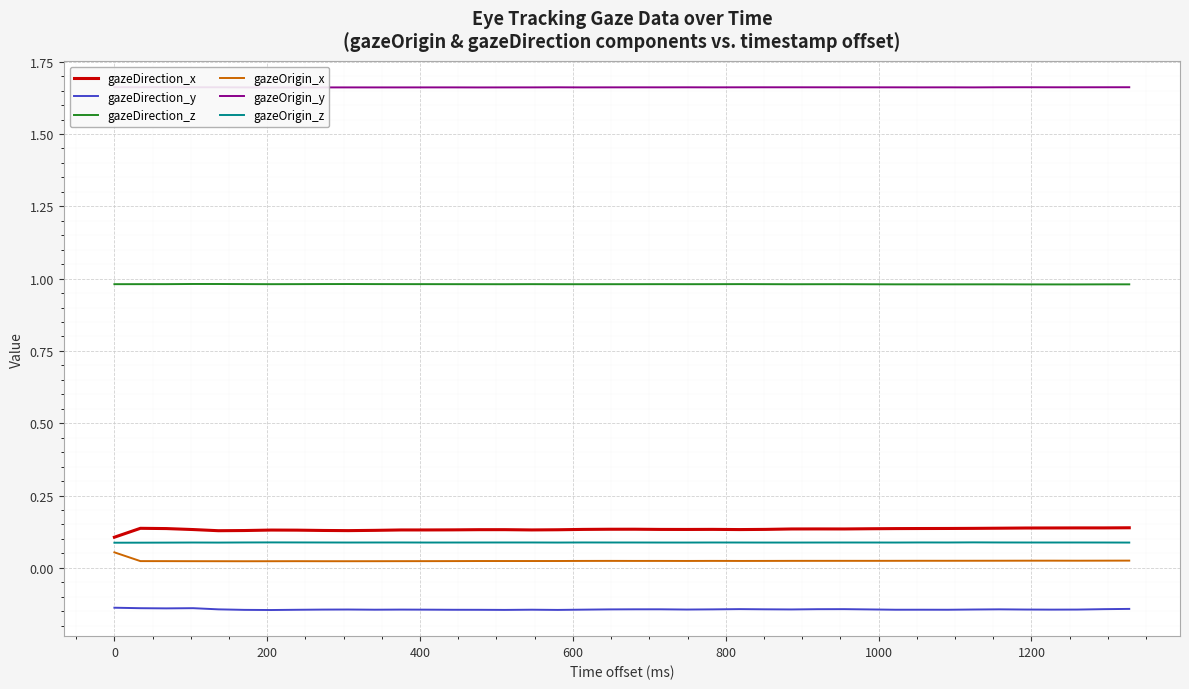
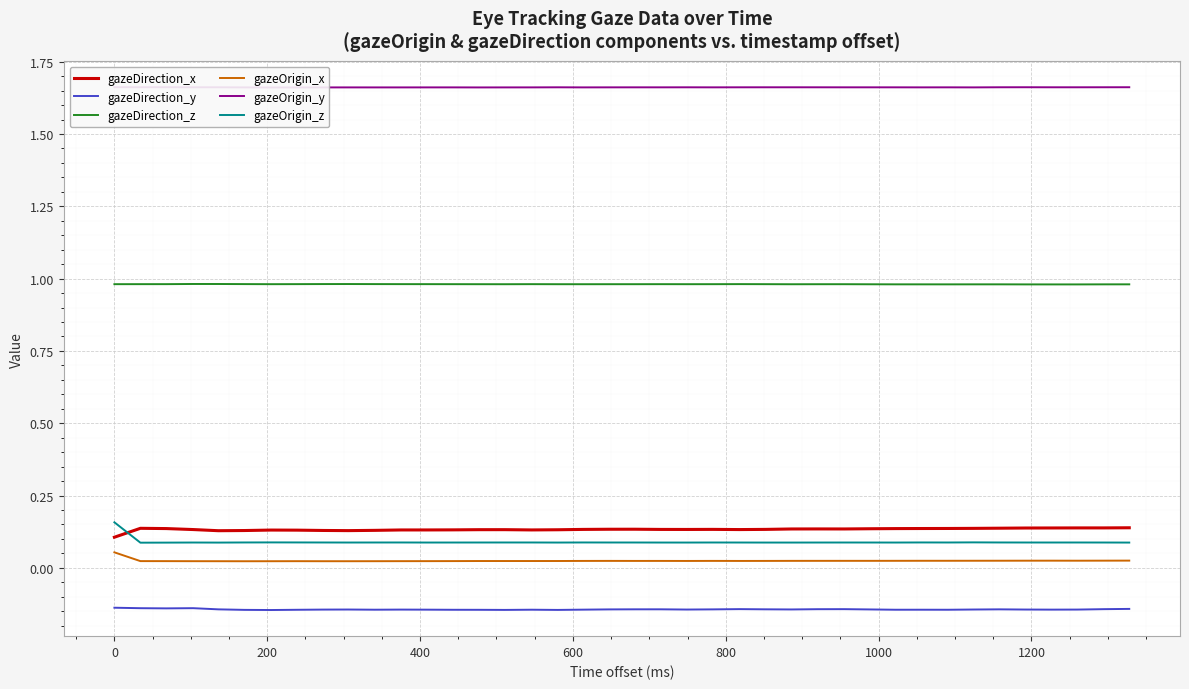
gazeOrigin_z, 0: 0.09 -> 0.16
